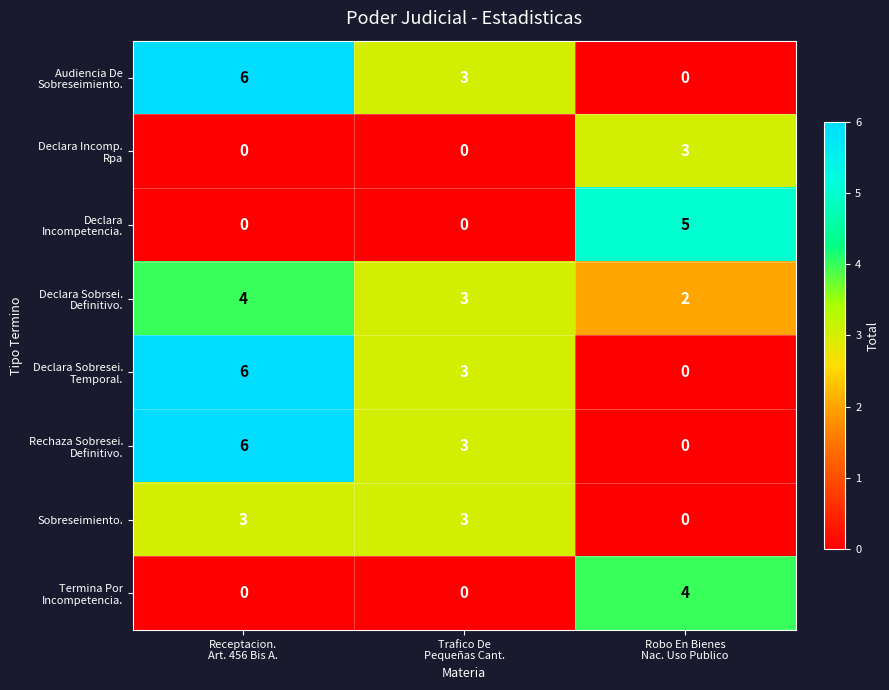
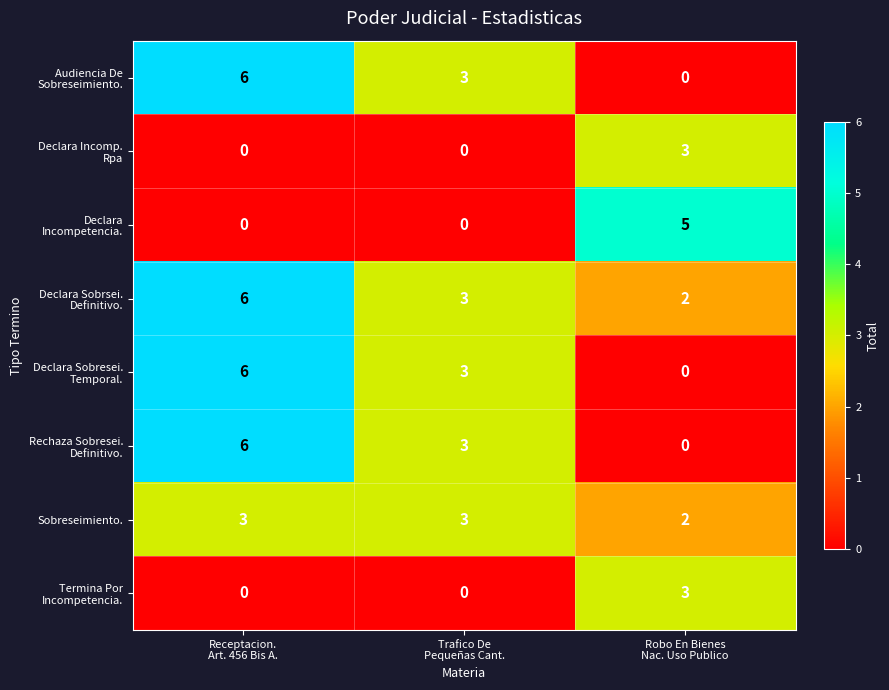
Declara Sobrsei. Definitivo., Receptacion. Art. 456 Bis A.: 4 -> 6
Sobreseimiento., Robo En Bienes Nac. Uso Publico: 0 -> 2
Termina Por Incompetencia., Robo En Bienes Nac. Uso Publico: 4 -> 3
